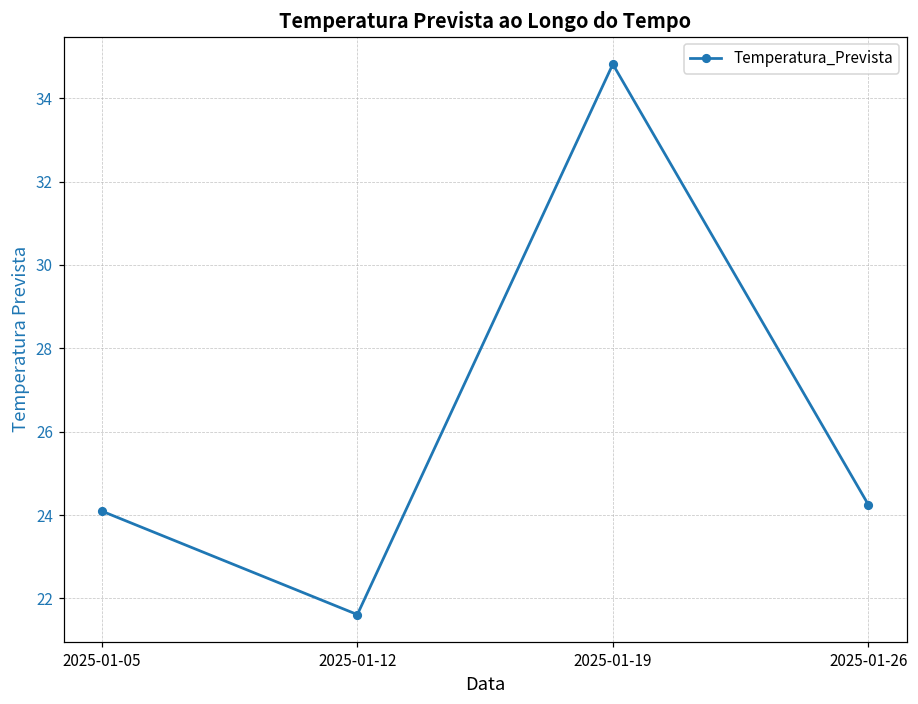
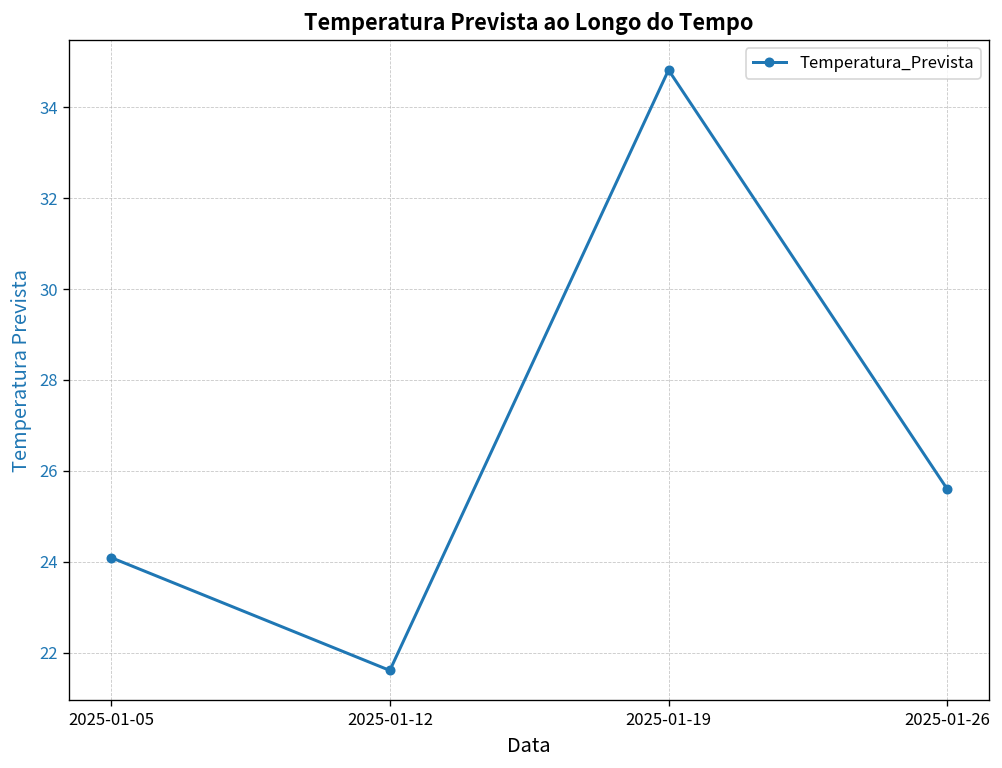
2025-01-26: 24.3 -> 25.6
